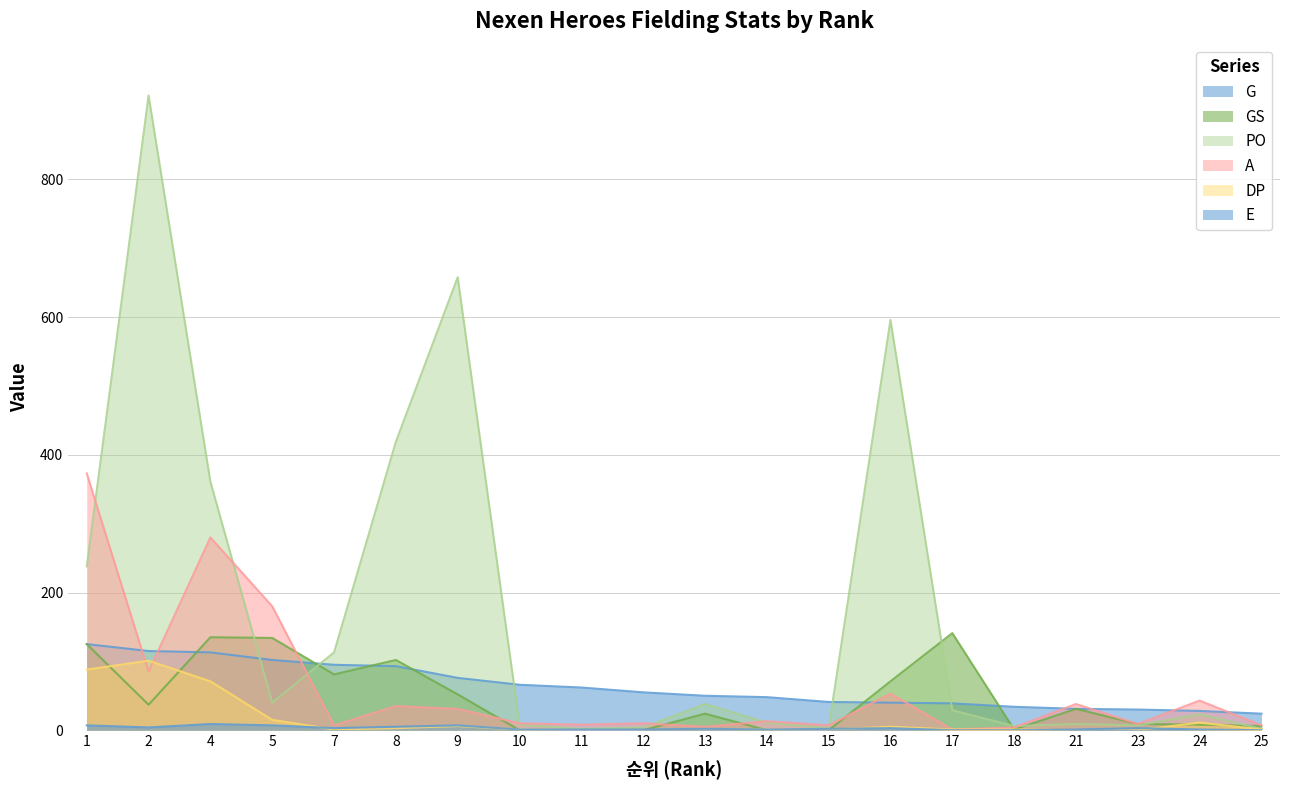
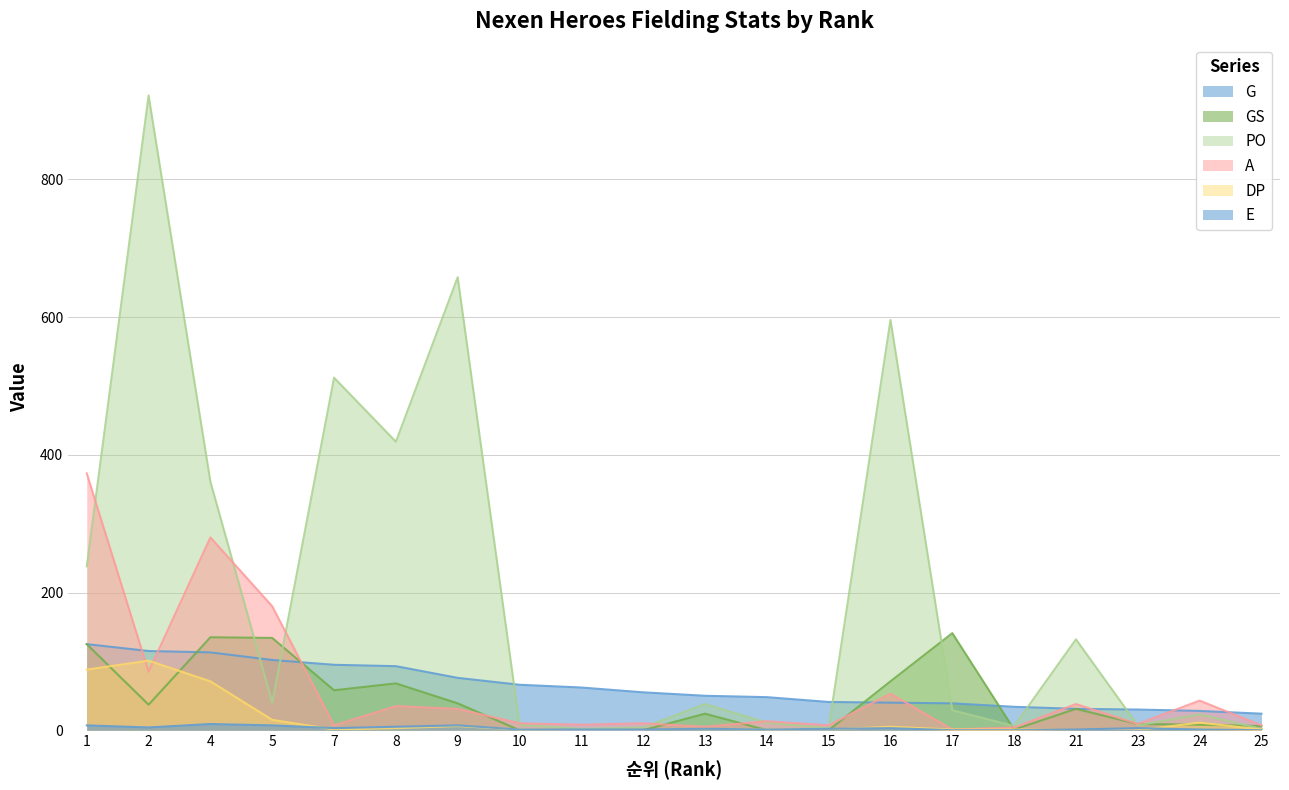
GS, 7: 80 -> 60
PO, 7: 110 -> 510
GS, 8: 100 -> 70
GS, 9: 50 -> 40
PO, 21: 10 -> 130
